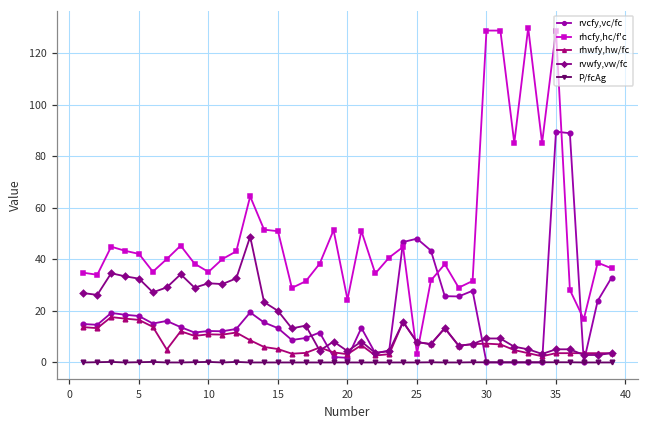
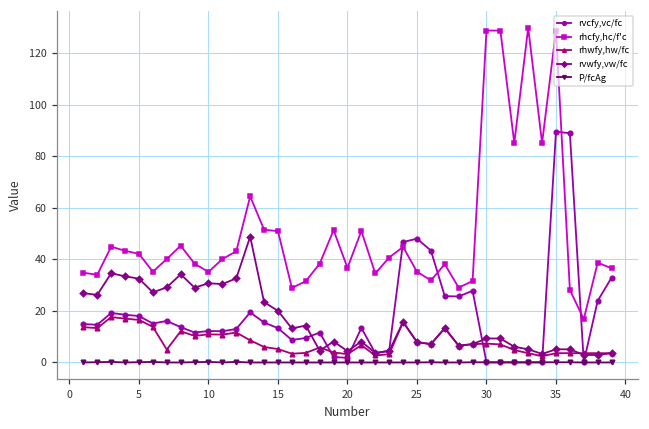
rhcfy,hc/f'c, 20: 24 -> 37
rhcfy,hc/f'c, 25: 3 -> 35
